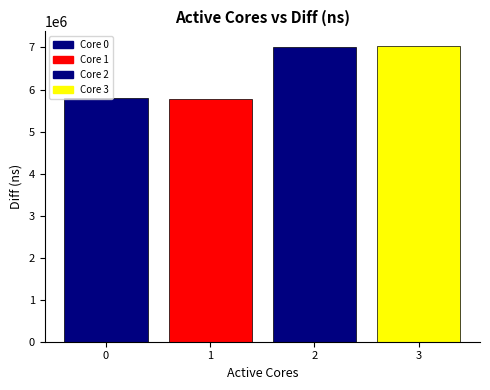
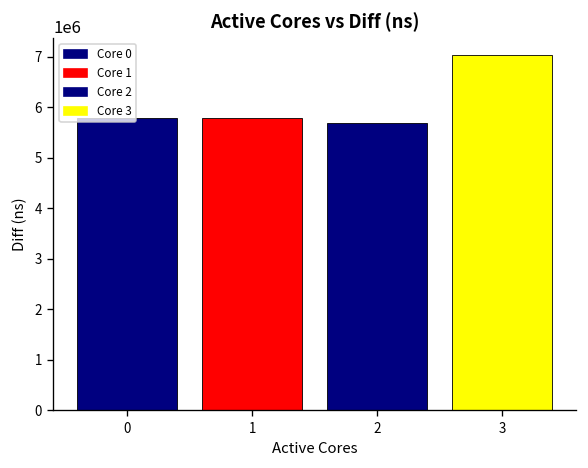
2: 7000000 -> 5700000
